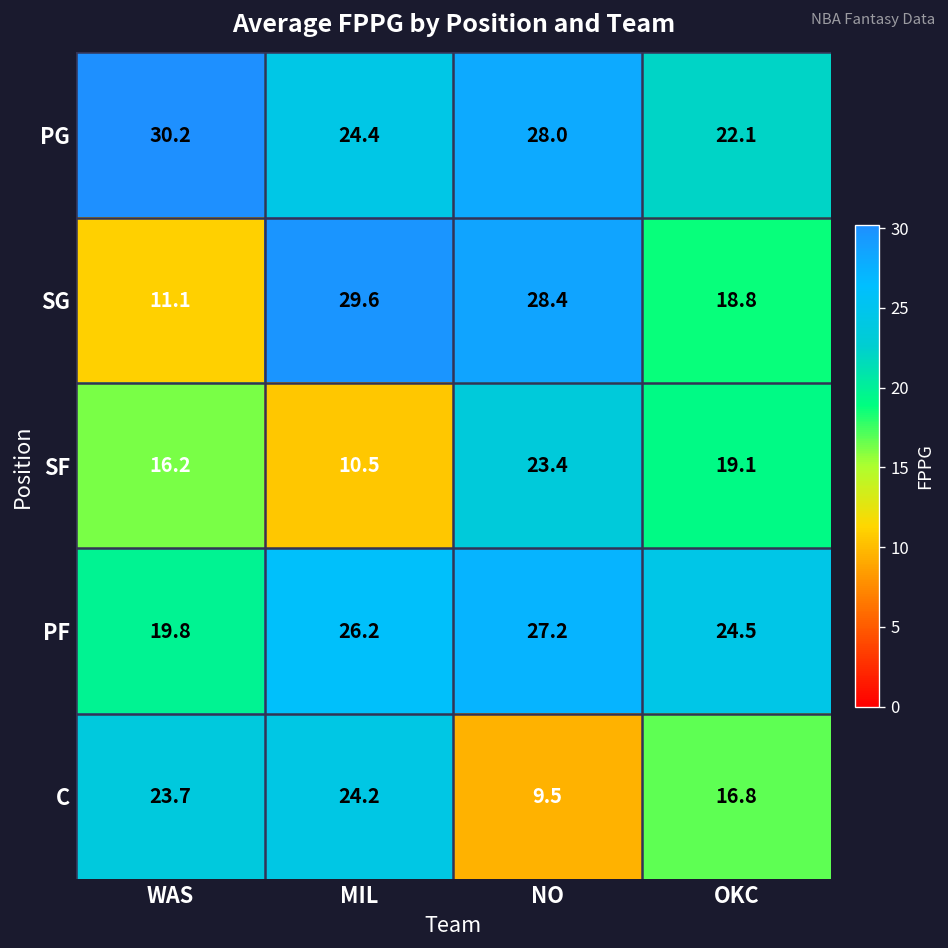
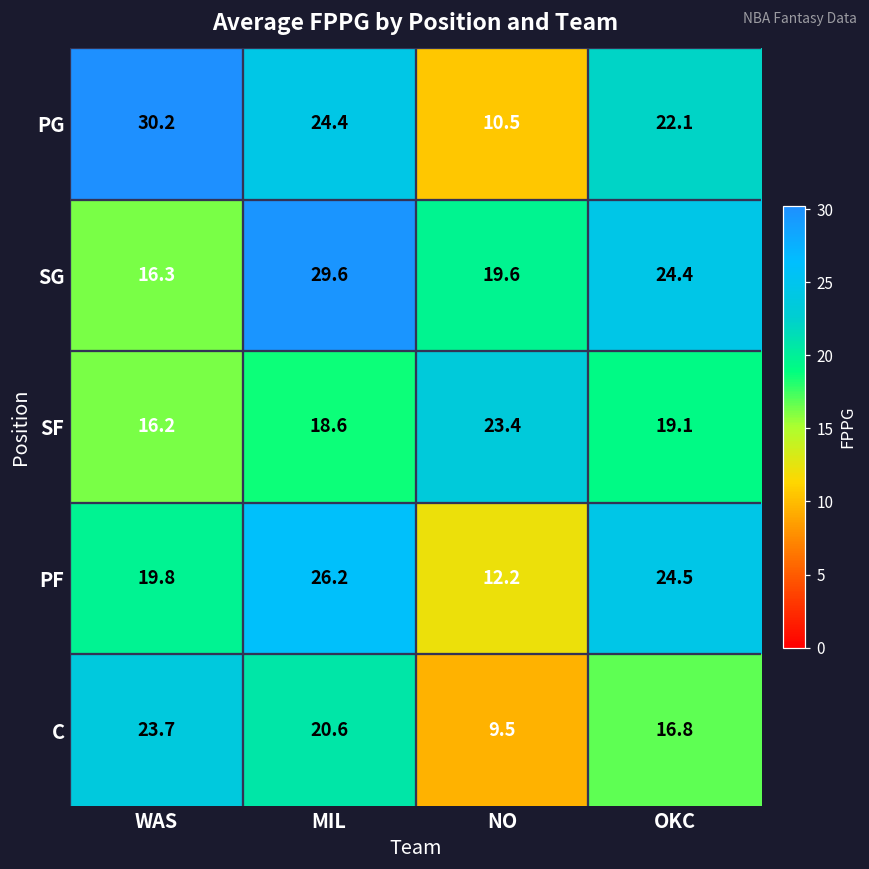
PG, NO: 28.0 -> 10.5
SG, WAS: 11.1 -> 16.3
SG, NO: 28.4 -> 19.6
SG, OKC: 18.8 -> 24.4
SF, MIL: 10.5 -> 18.6
PF, NO: 27.2 -> 12.2
C, MIL: 24.2 -> 20.6
